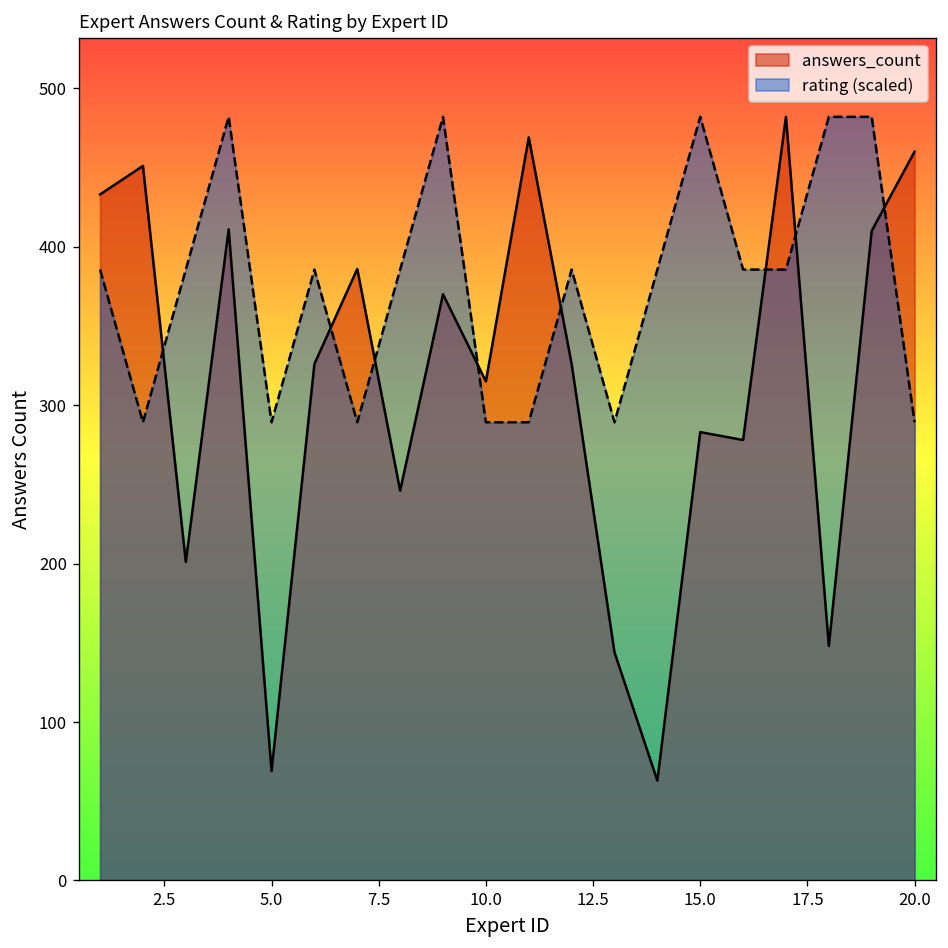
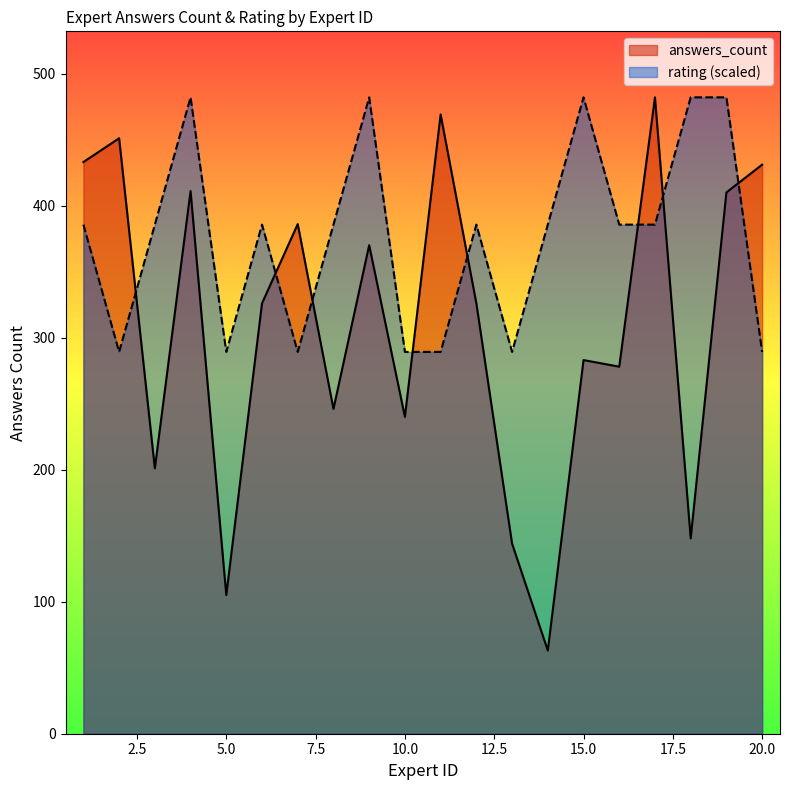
answers_count, 5.0: 69 -> 105
answers_count, 10.0: 315 -> 240
answers_count, 20.0: 460 -> 431
